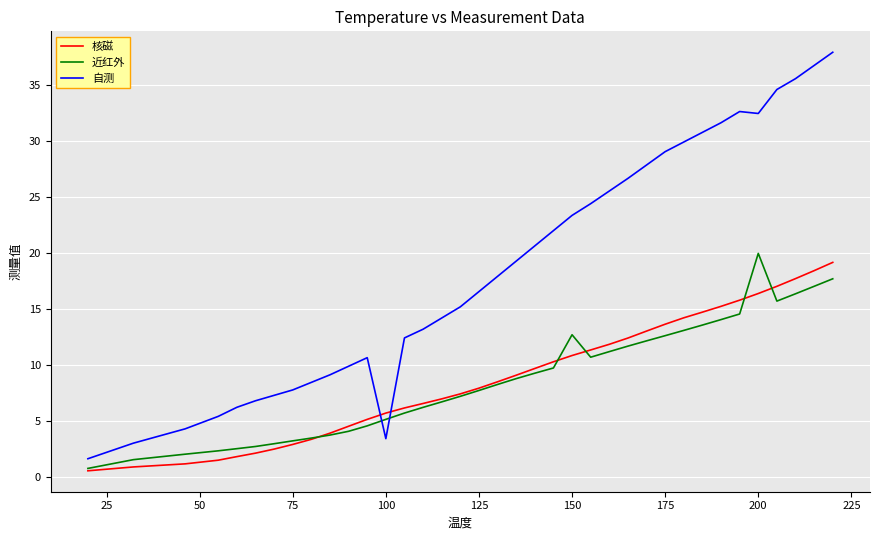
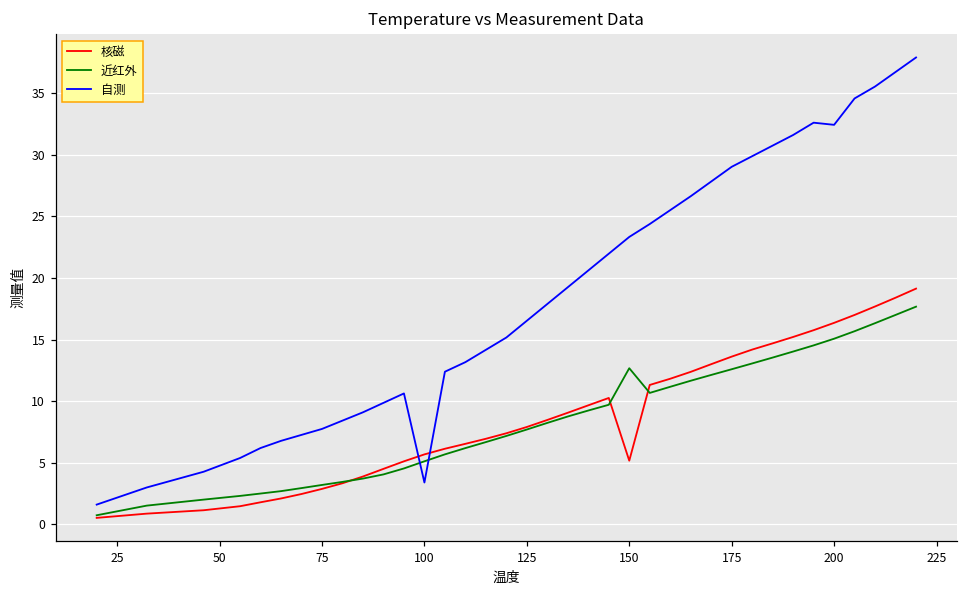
核磁, 150: 10.8 -> 5.2
近红外, 200: 19.9 -> 15.1
